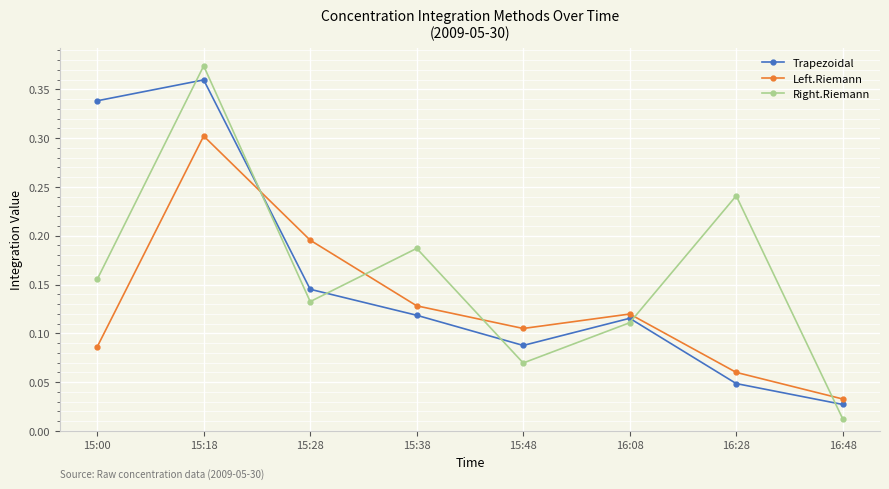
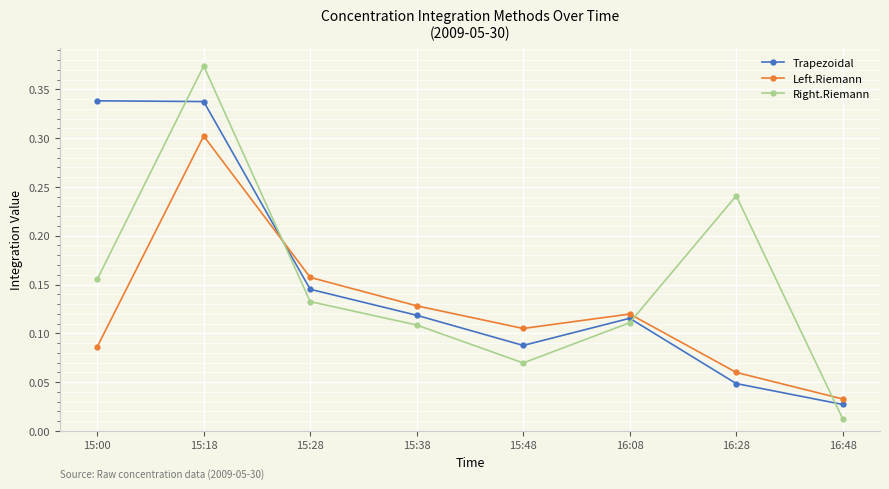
Trapezoidal, 15:18: 0.36 -> 0.34
Left.Riemann, 15:28: 0.20 -> 0.16
Right.Riemann, 15:38: 0.19 -> 0.11
